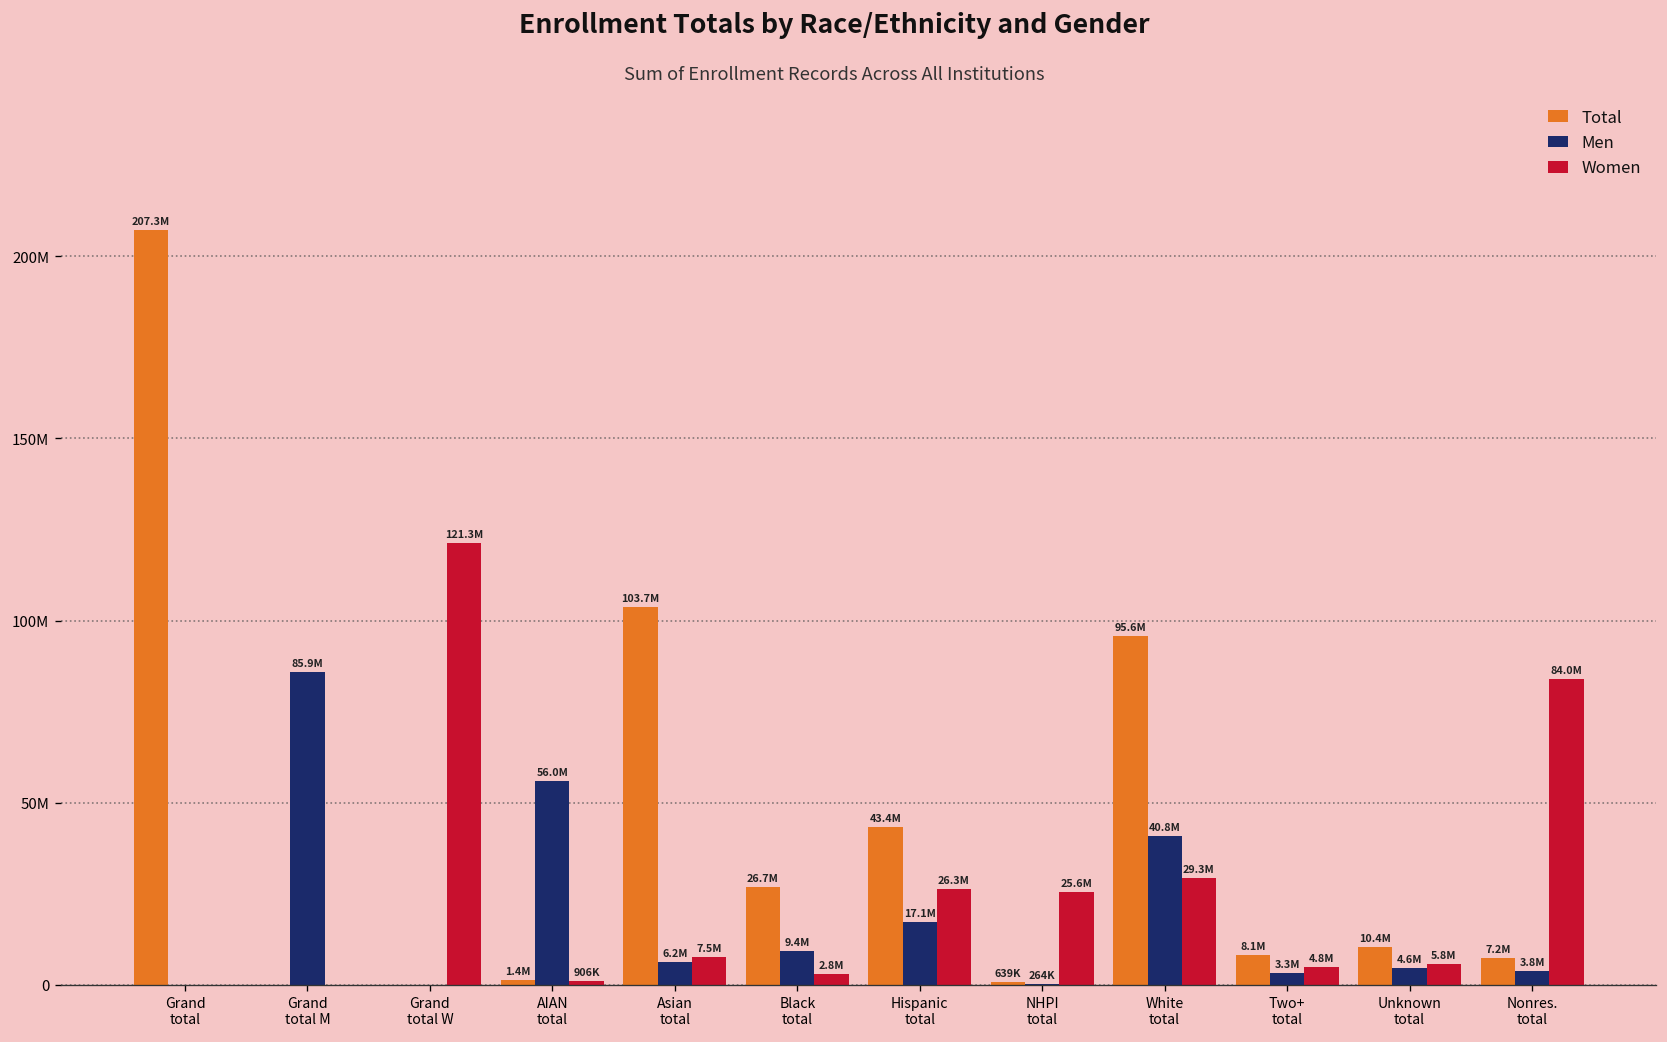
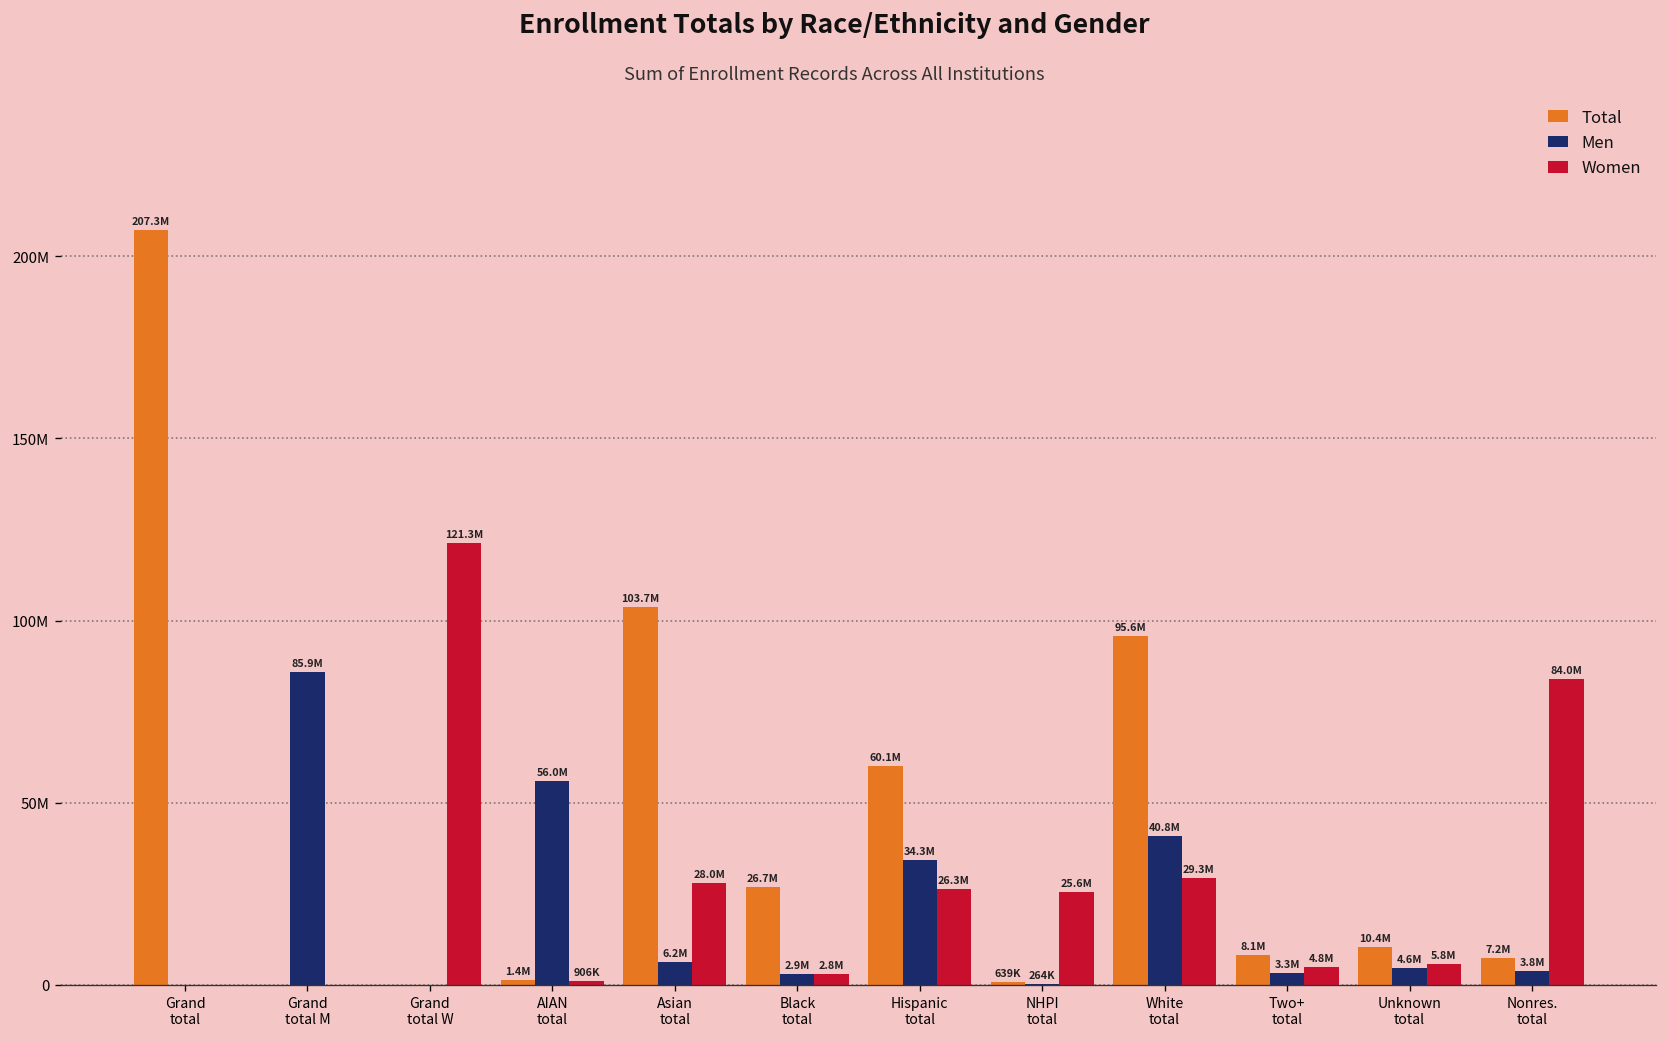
Women, Asian total: 7.5M -> 28.0M
Men, Black total: 9.4M -> 2.9M
Total, Hispanic total: 43.4M -> 60.1M
Men, Hispanic total: 17.1M -> 34.3M
